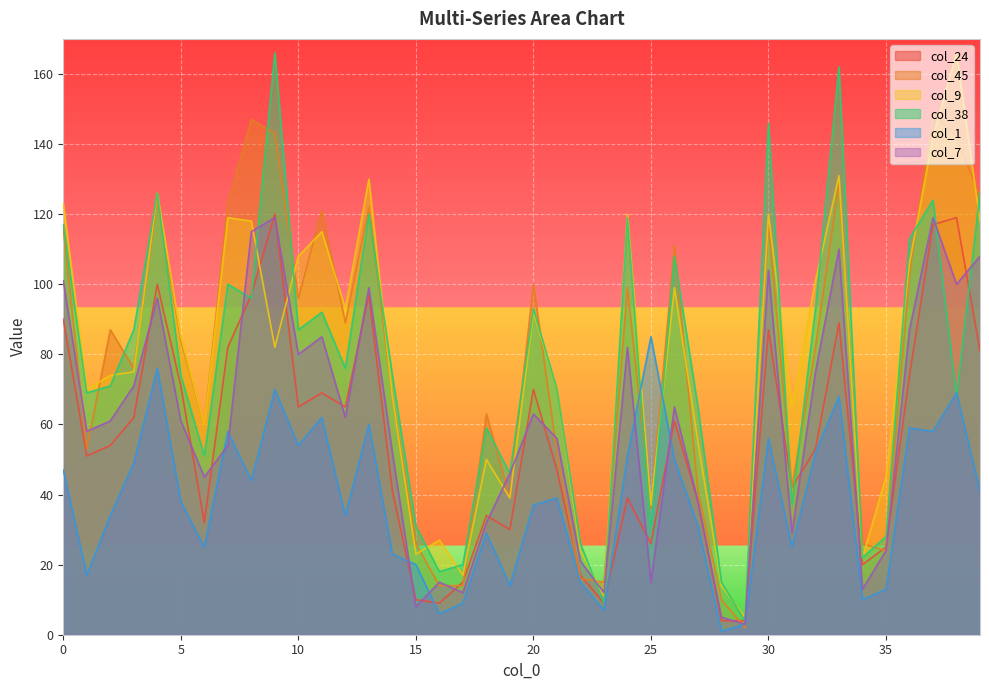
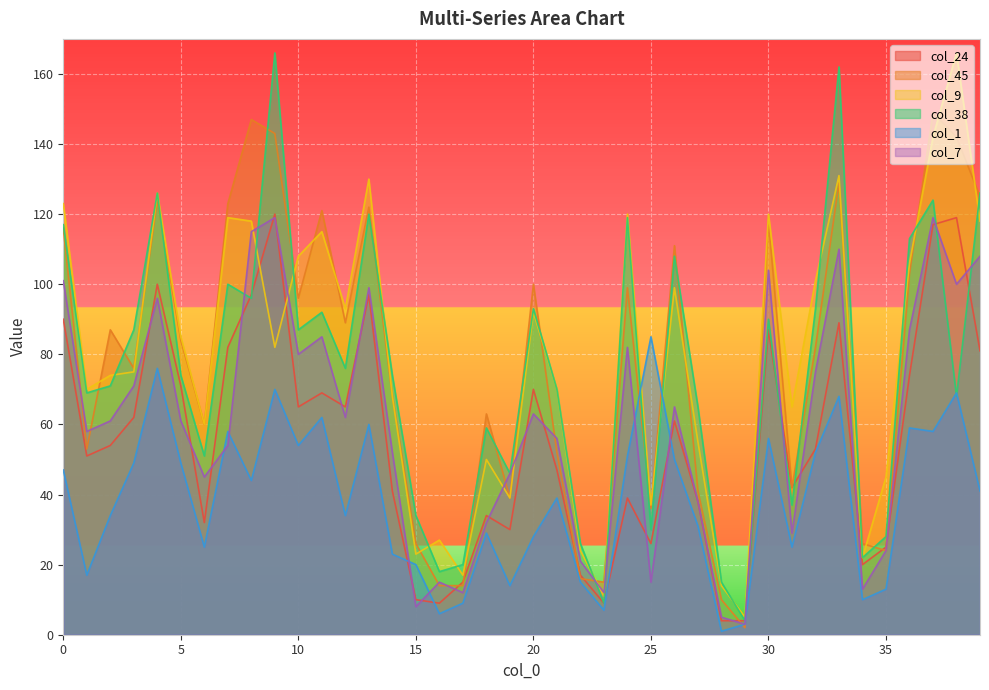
col_1, 5: 38 -> 49
col_38, 15: 31 -> 34
col_1, 20: 37 -> 28
col_38, 30: 146 -> 90
